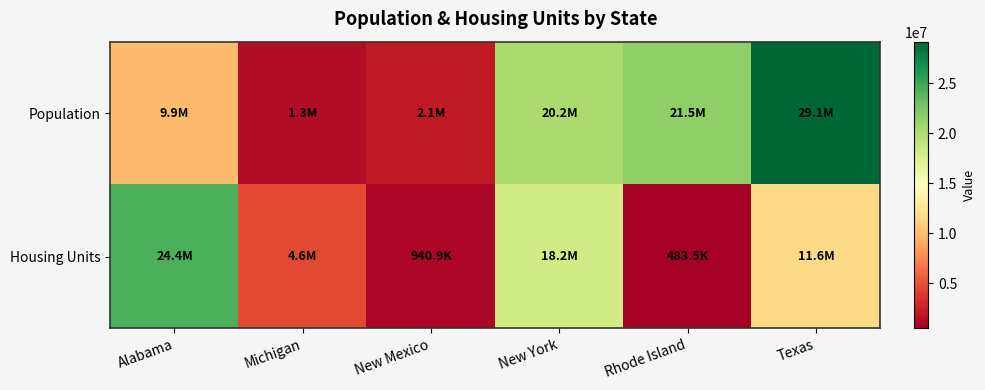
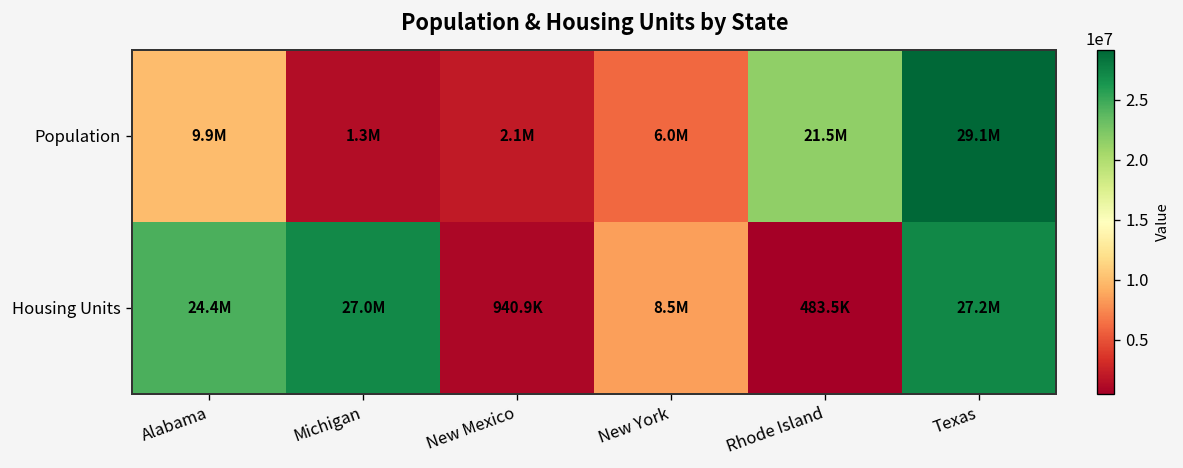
Population, New York: 20.2M -> 6.0M
Housing Units, Michigan: 4.6M -> 27.0M
Housing Units, New York: 18.2M -> 8.5M
Housing Units, Texas: 11.6M -> 27.2M
